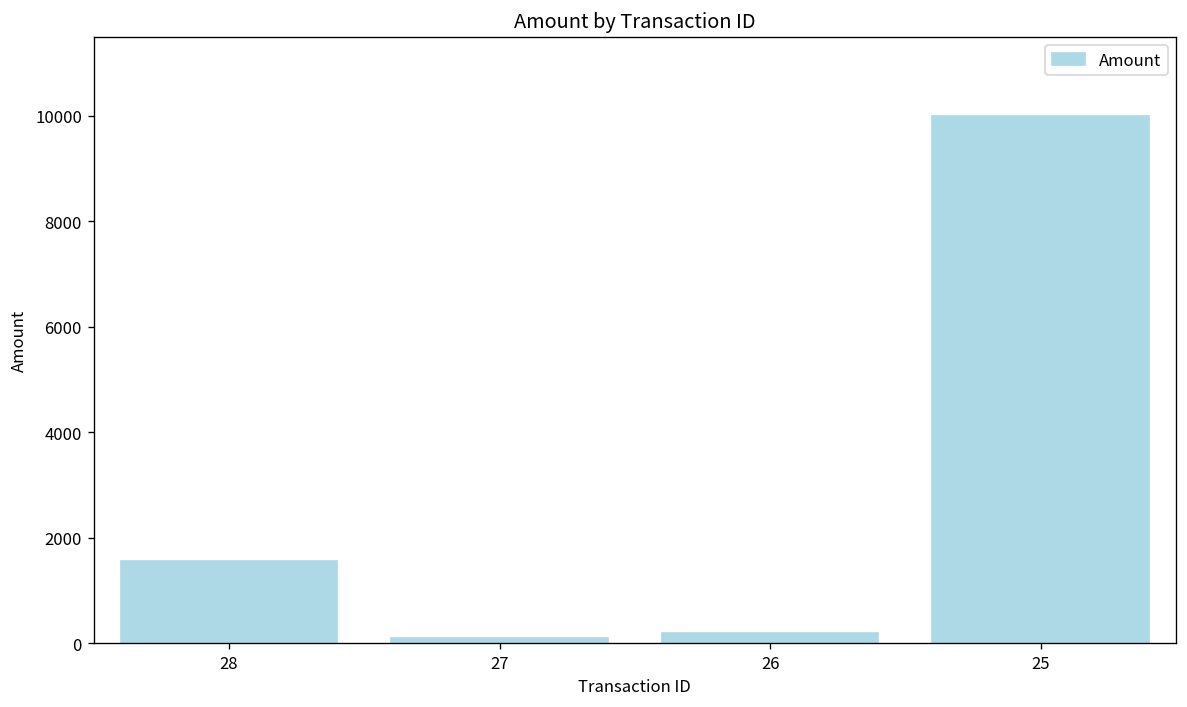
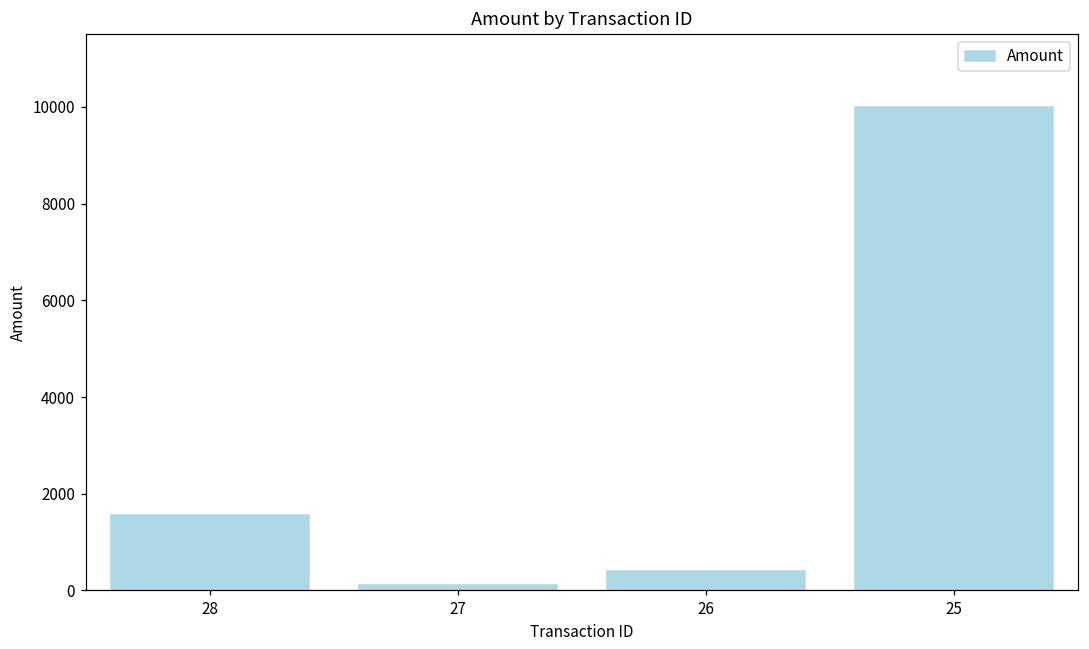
26: 200 -> 400
